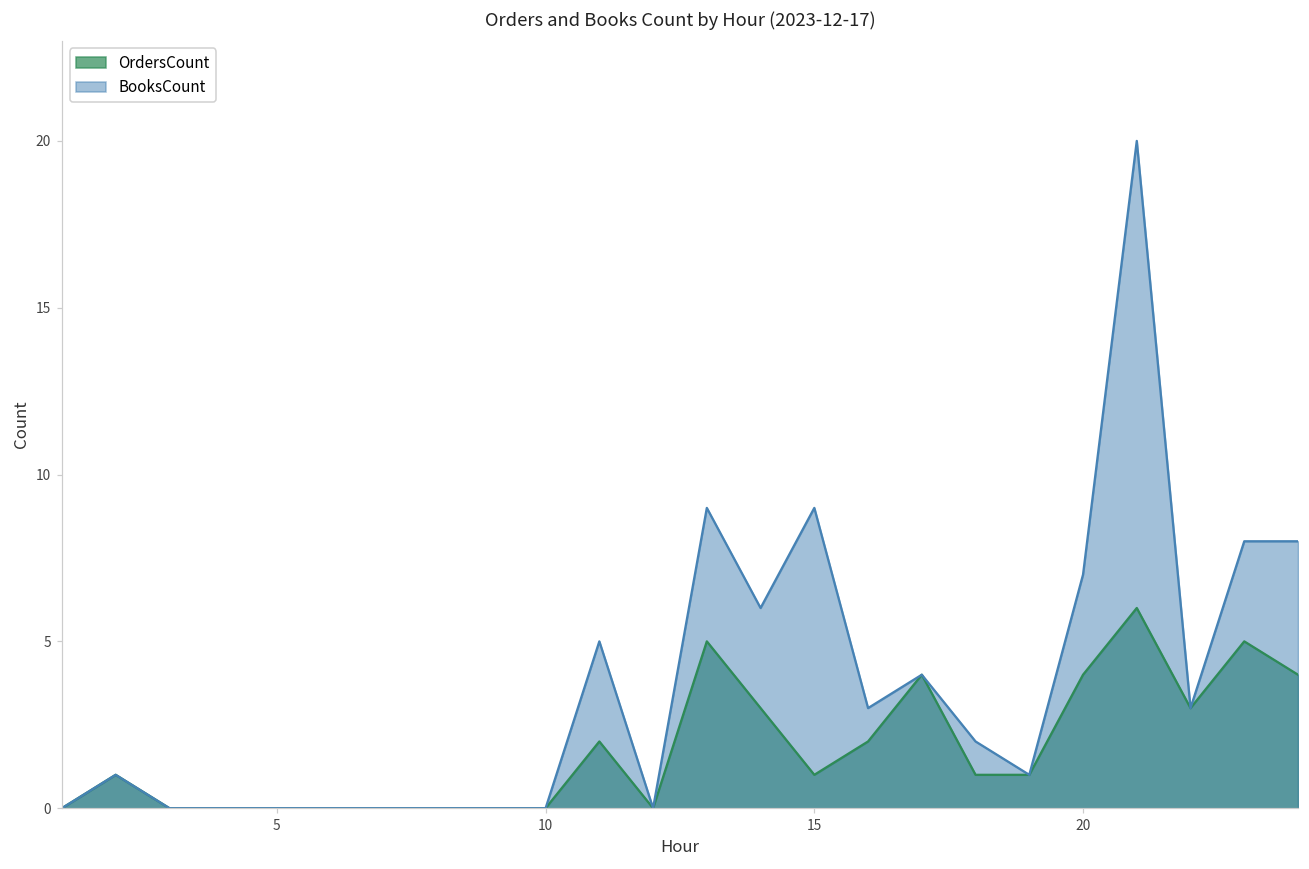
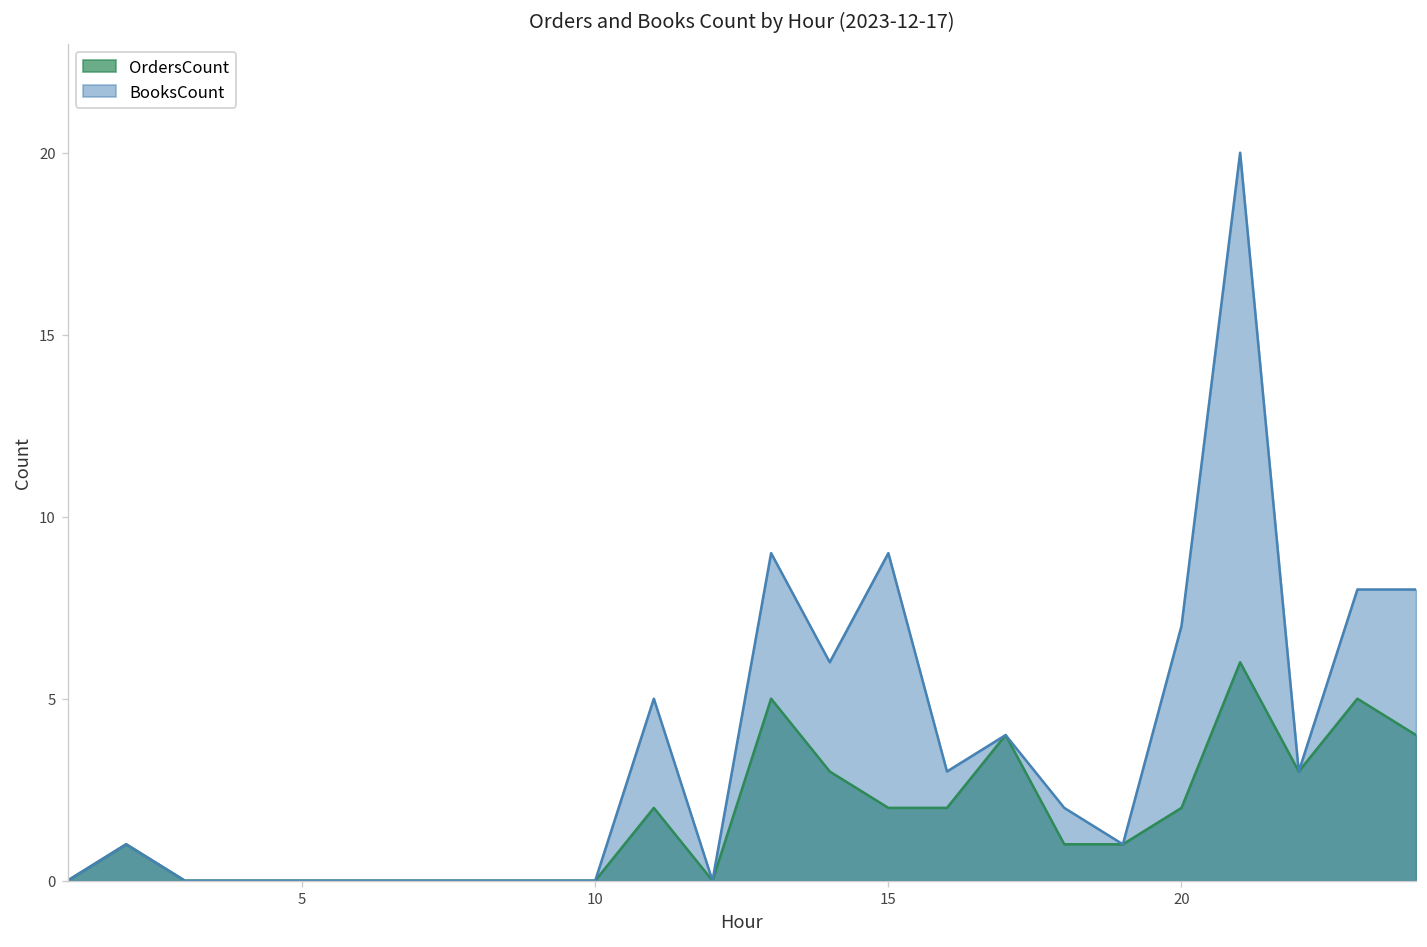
OrdersCount, 15: 1 -> 2
OrdersCount, 20: 4 -> 2
